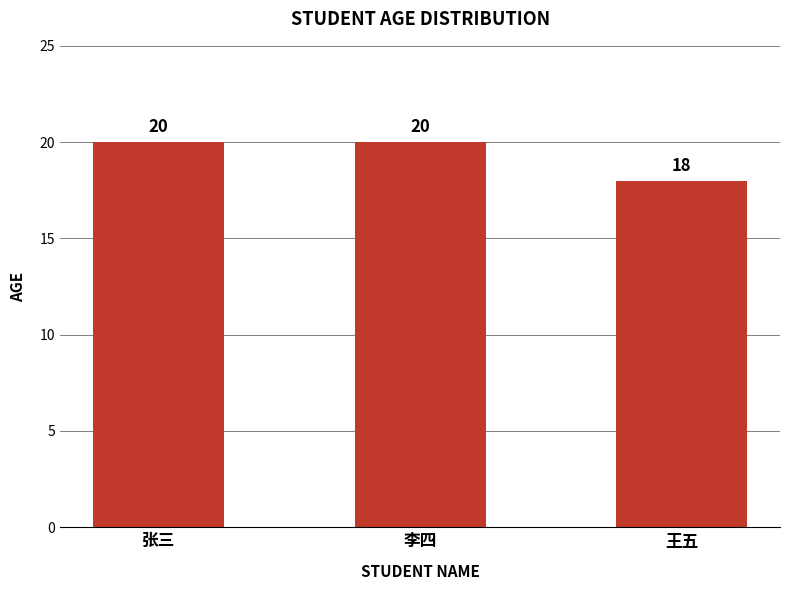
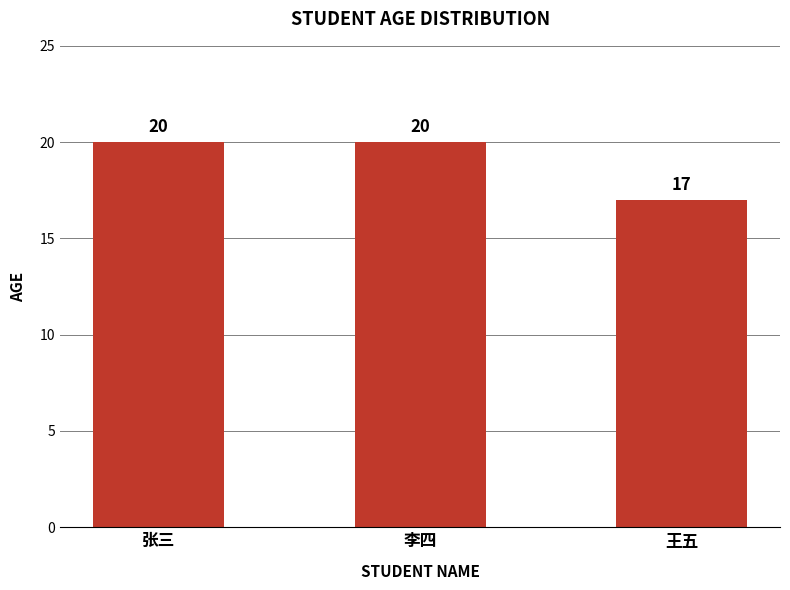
王五: 18 -> 17
